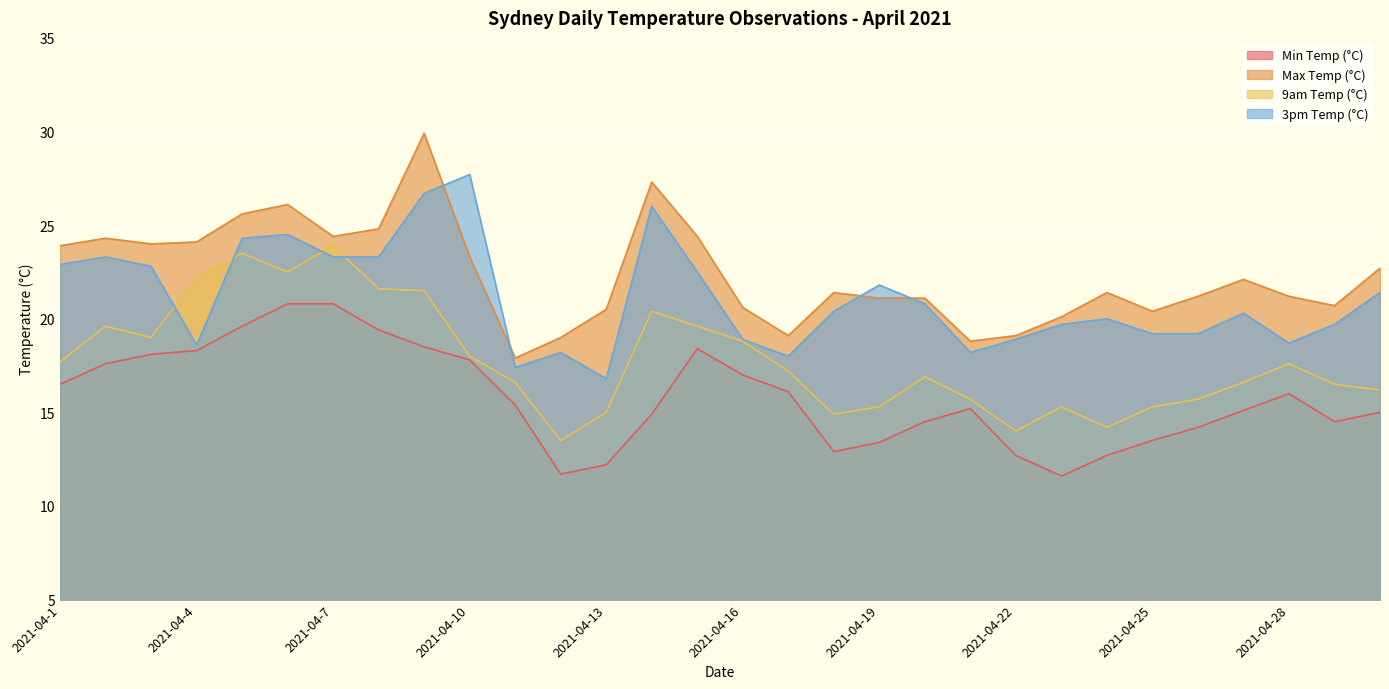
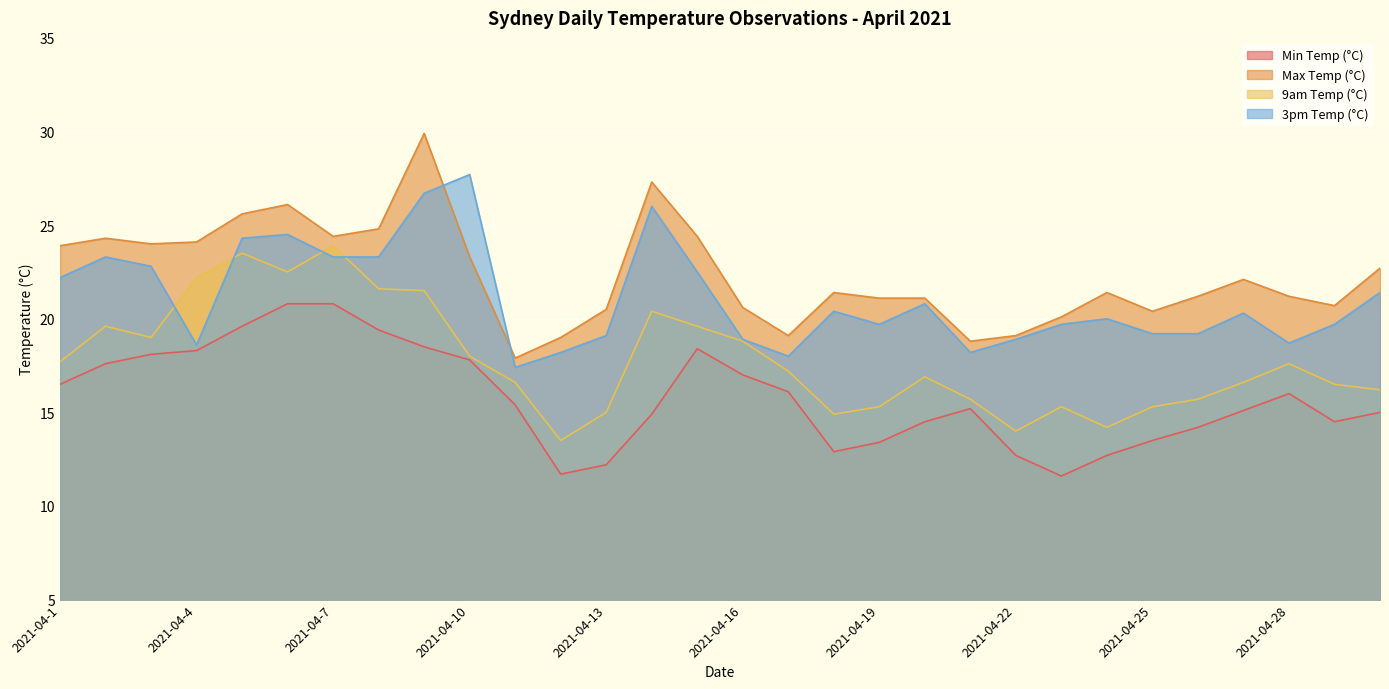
3pm Temp (°C), 2021-04-1: 22.9 -> 22.2
3pm Temp (°C), 2021-04-13: 16.8 -> 19.1
3pm Temp (°C), 2021-04-19: 21.8 -> 19.7
